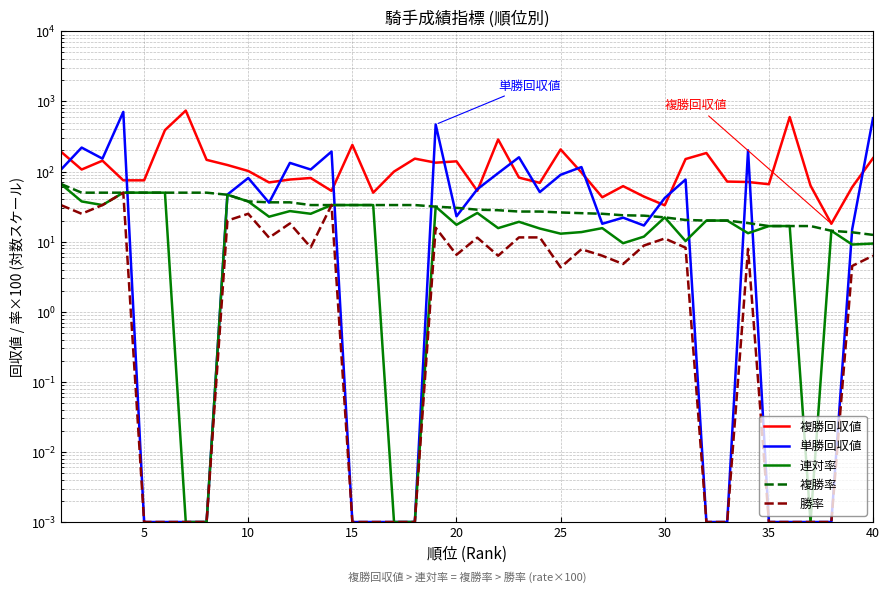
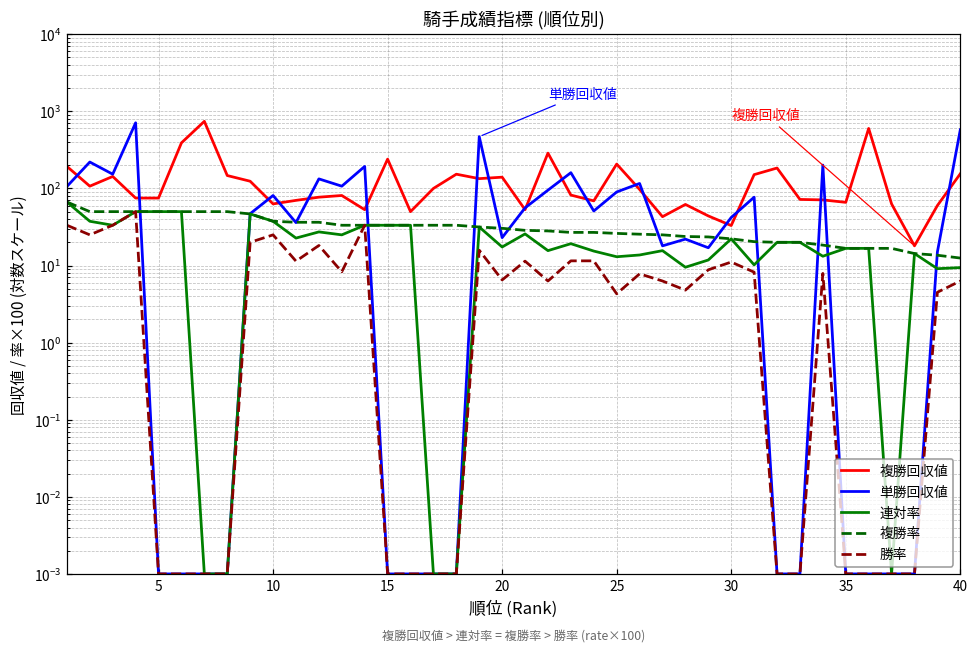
複勝回収値, 10: 100 -> 60
